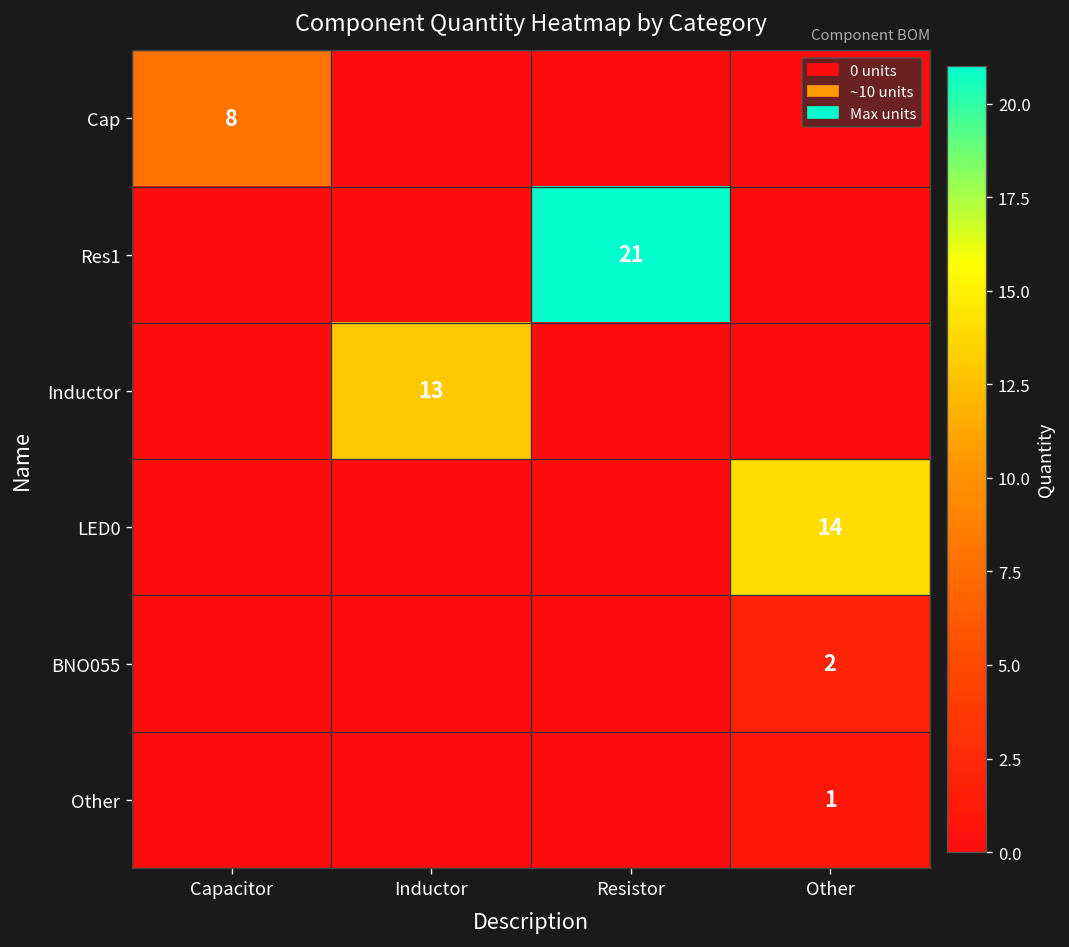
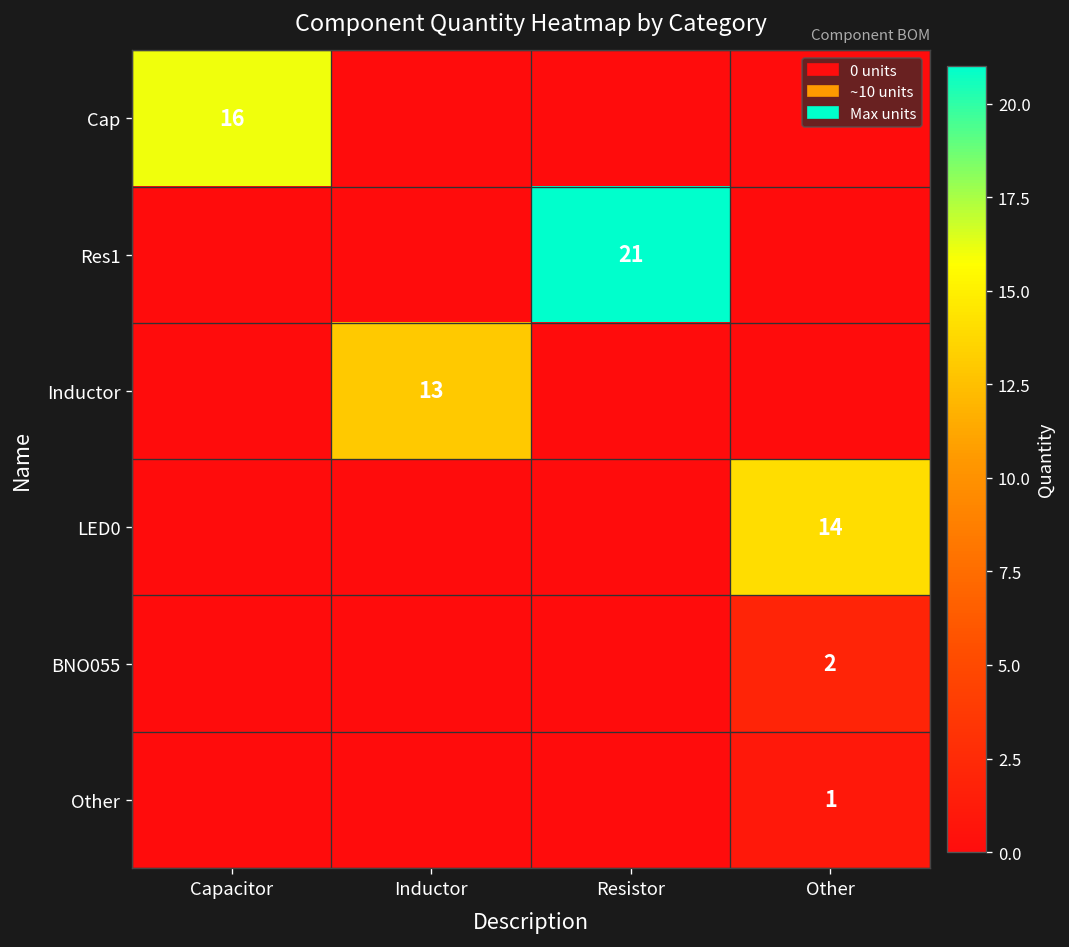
Cap, Capacitor: 8 -> 16
